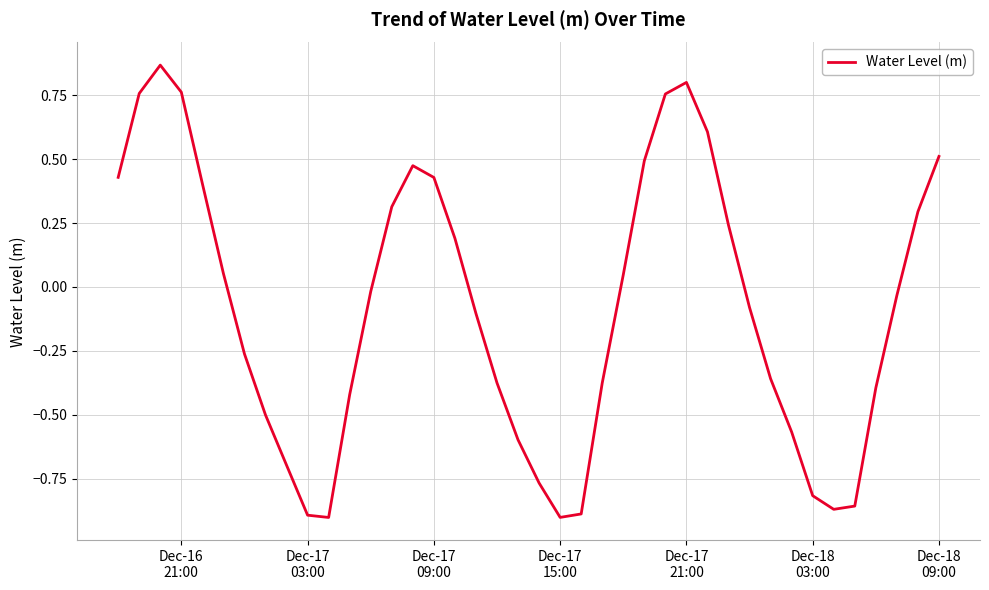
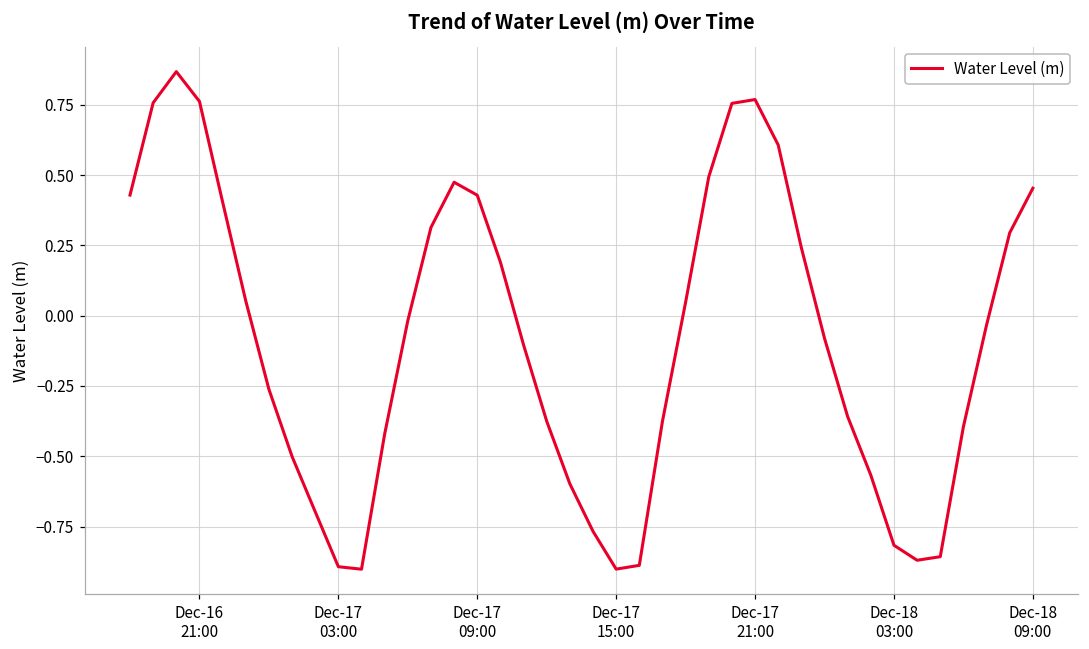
Dec-17 21:00: 0.80 -> 0.77
Dec-18 09:00: 0.51 -> 0.45
